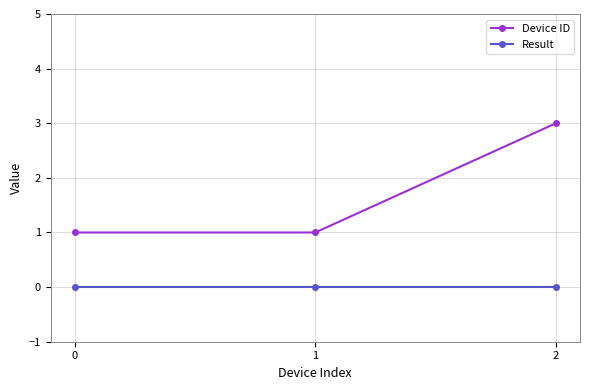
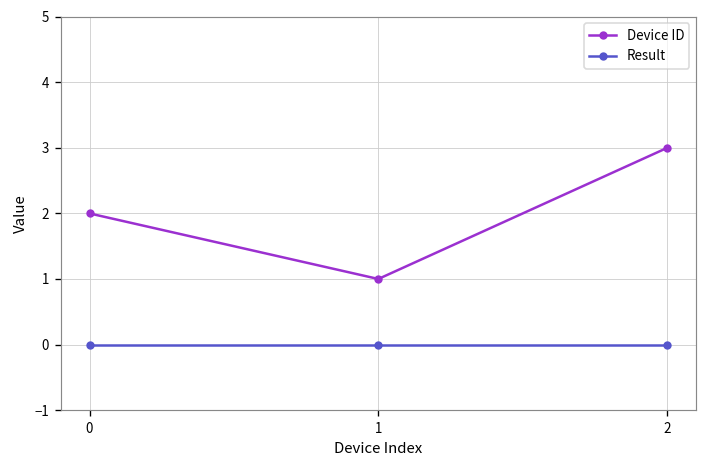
Device ID, 0: 1 -> 2
